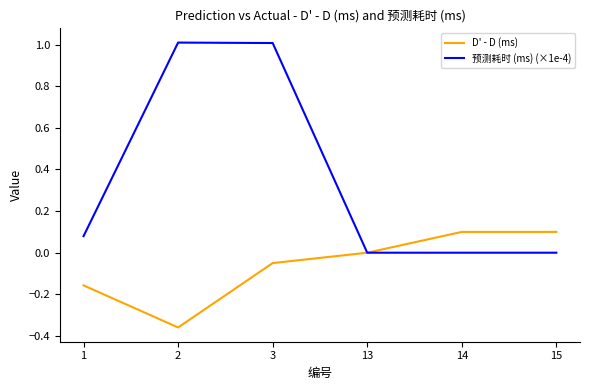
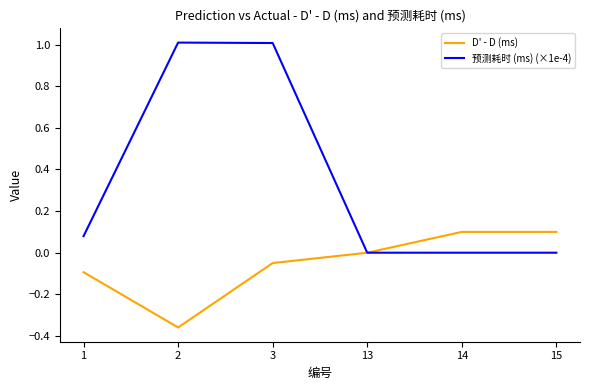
D' - D (ms), 1: -0.16 -> -0.09
